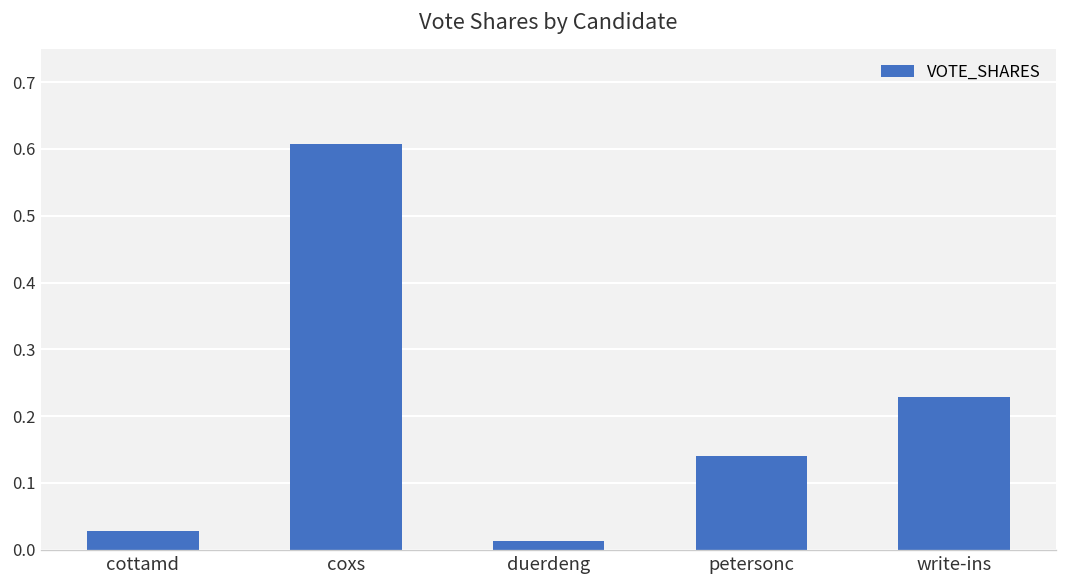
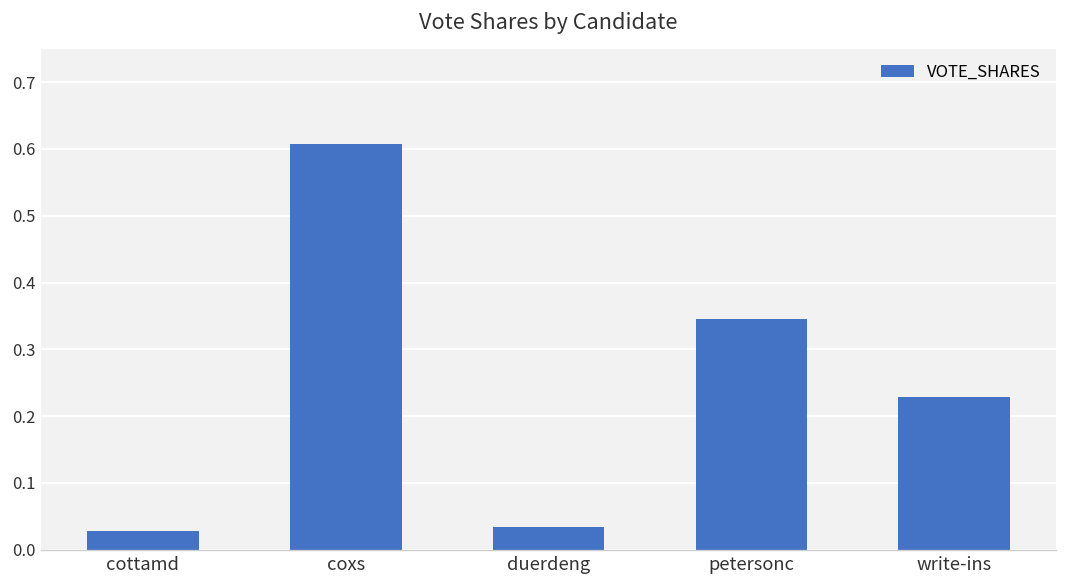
duerdeng: 0.01 -> 0.03
petersonc: 0.14 -> 0.35
